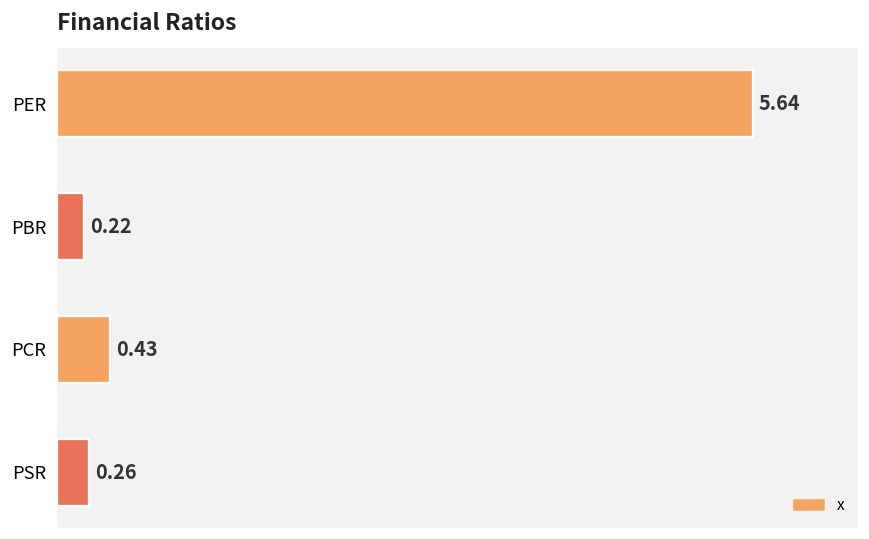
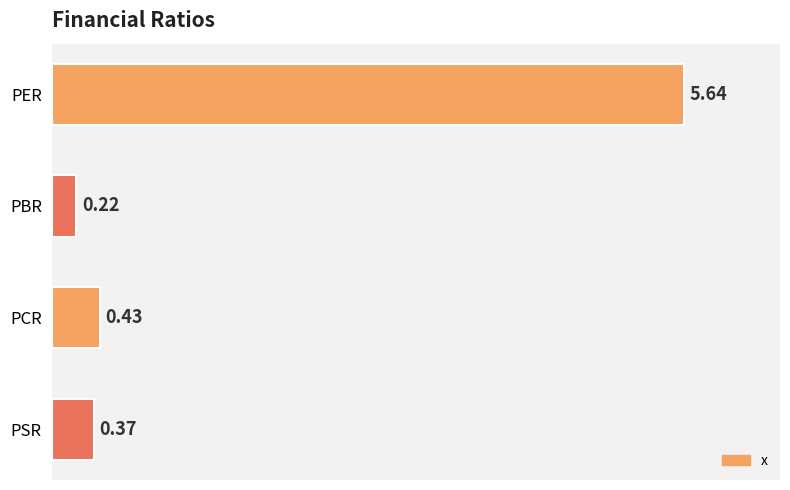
PSR: 0.26 -> 0.37
